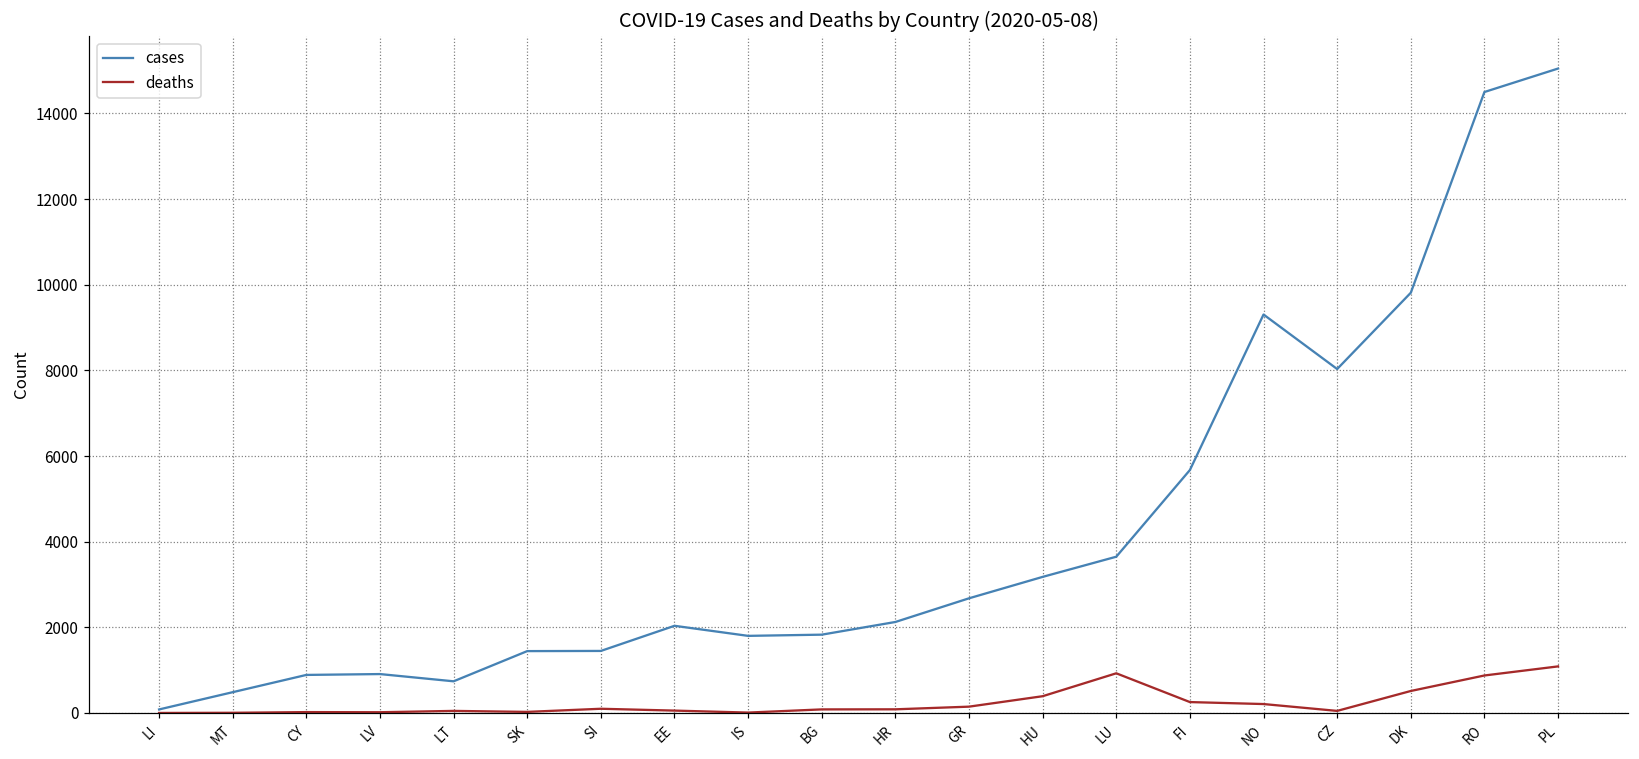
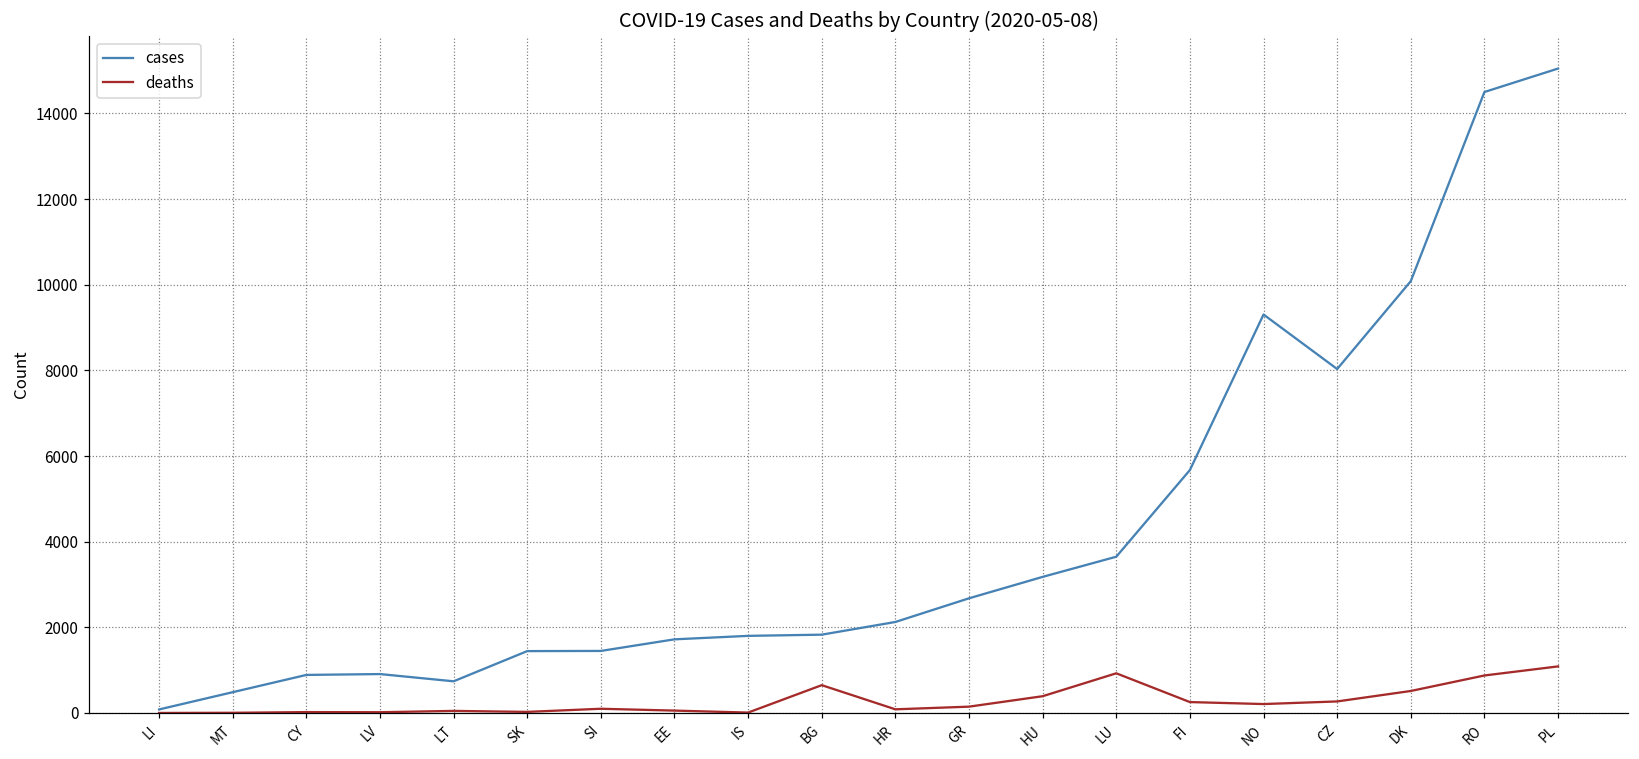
cases, EE: 2000 -> 1700
deaths, BG: 100 -> 700
deaths, CZ: 0 -> 300
cases, DK: 9800 -> 10100
